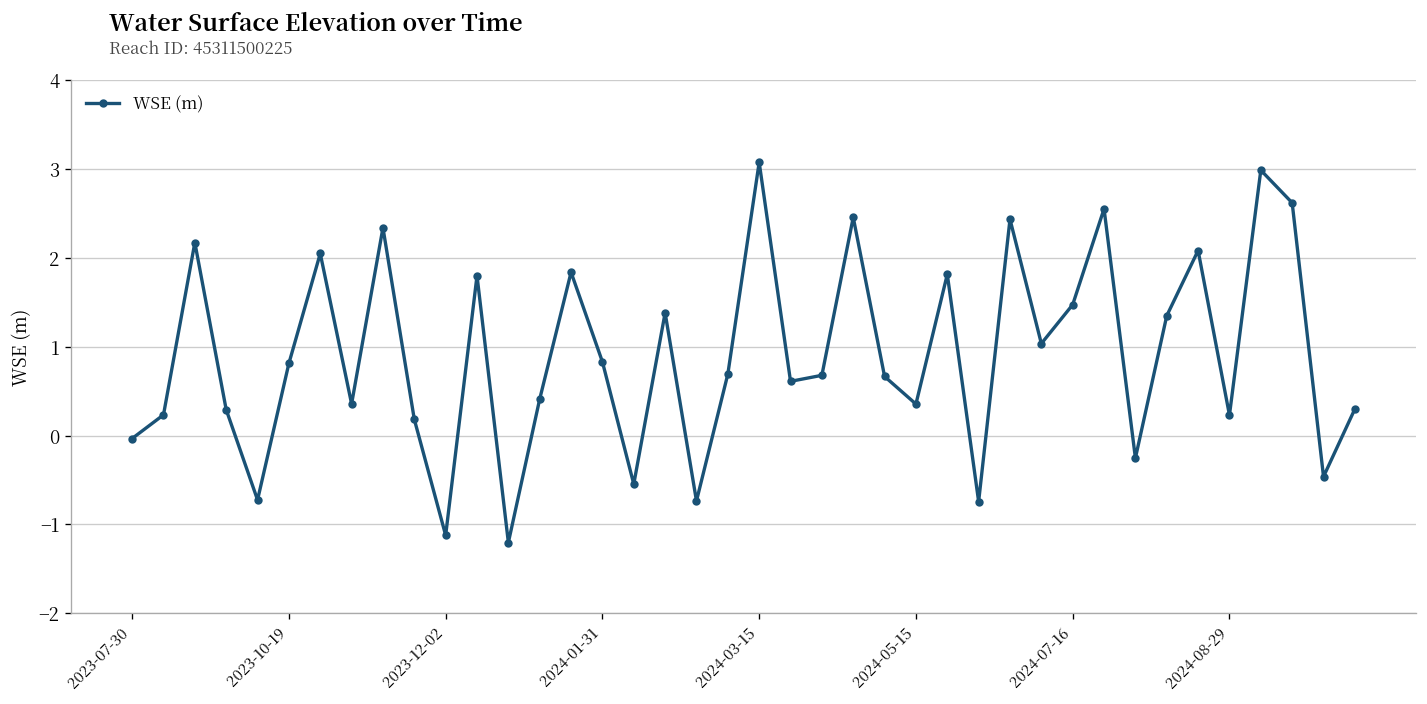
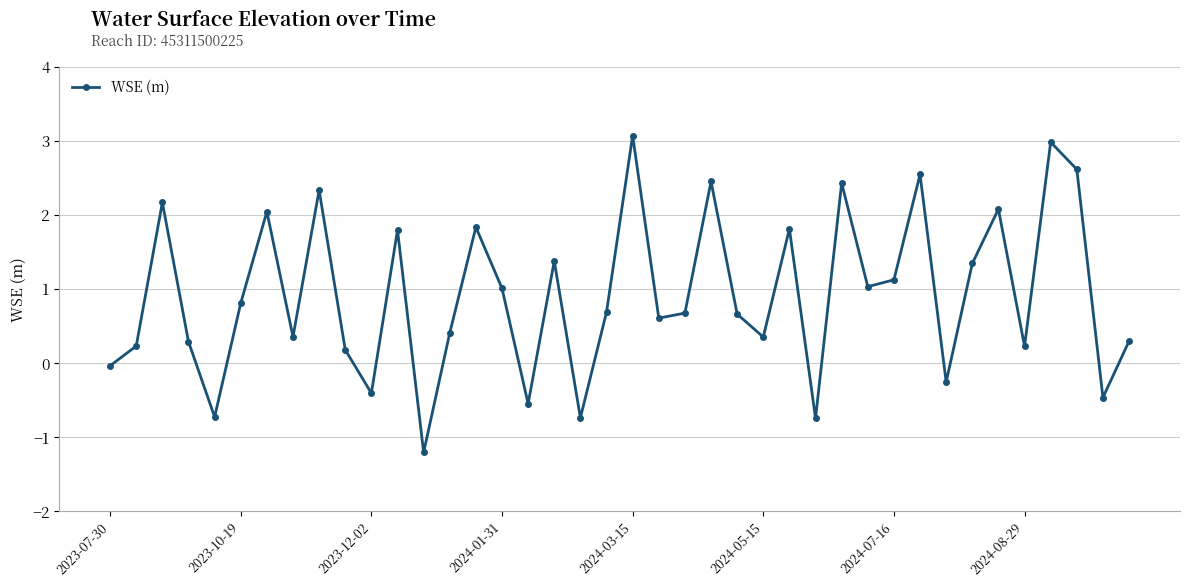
2023-12-02: -1.1 -> -0.4
2024-01-31: 0.8 -> 1.0
2024-07-16: 1.5 -> 1.1
